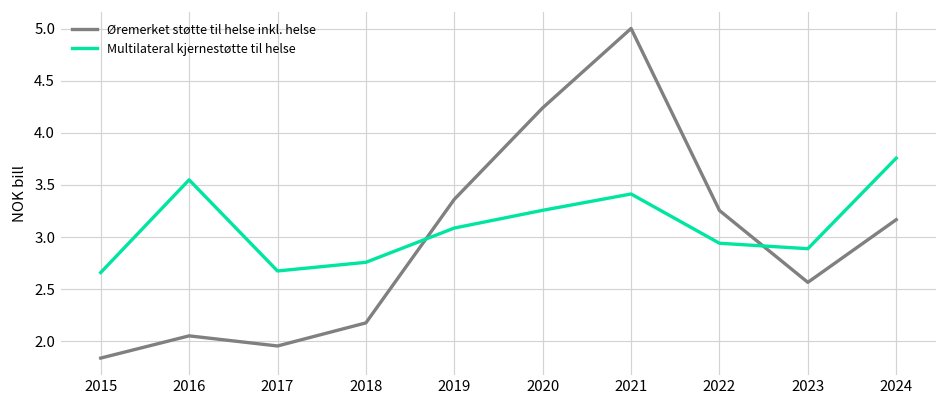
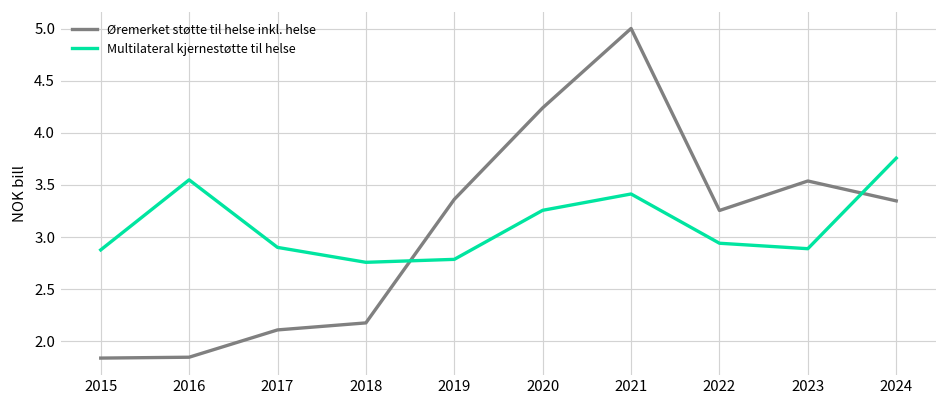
Multilateral kjernestøtte til helse, 2015: 2.7 -> 2.9
Øremerket støtte til helse inkl. helse, 2016: 2.0 -> 1.8
Øremerket støtte til helse inkl. helse, 2017: 2.0 -> 2.1
Multilateral kjernestøtte til helse, 2017: 2.7 -> 2.9
Multilateral kjernestøtte til helse, 2019: 3.1 -> 2.8
Øremerket støtte til helse inkl. helse, 2023: 2.6 -> 3.5
Øremerket støtte til helse inkl. helse, 2024: 3.2 -> 3.3
